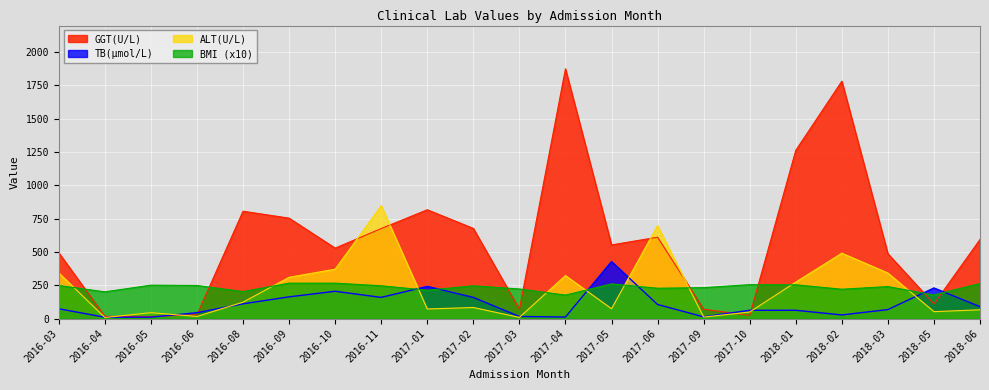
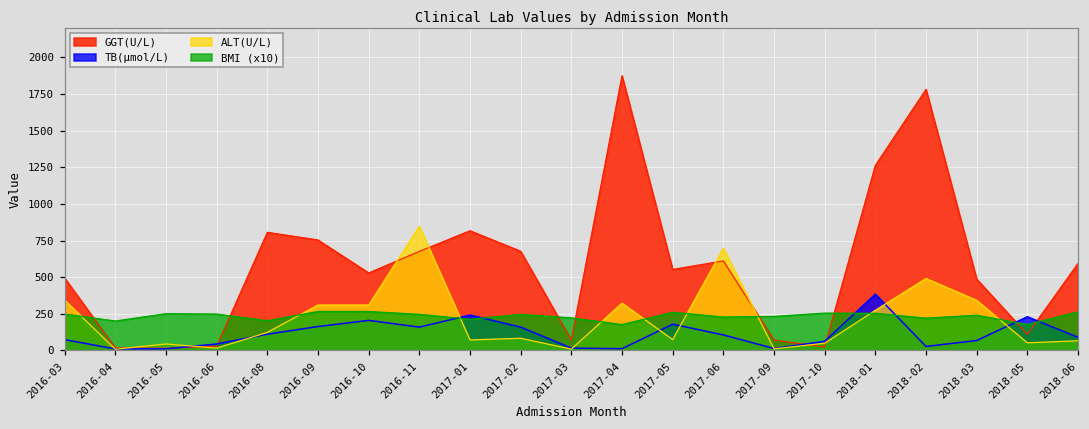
ALT(U/L), 2016-10: 370 -> 310
TB(μmol/L), 2017-05: 430 -> 180
TB(μmol/L), 2018-01: 60 -> 380
